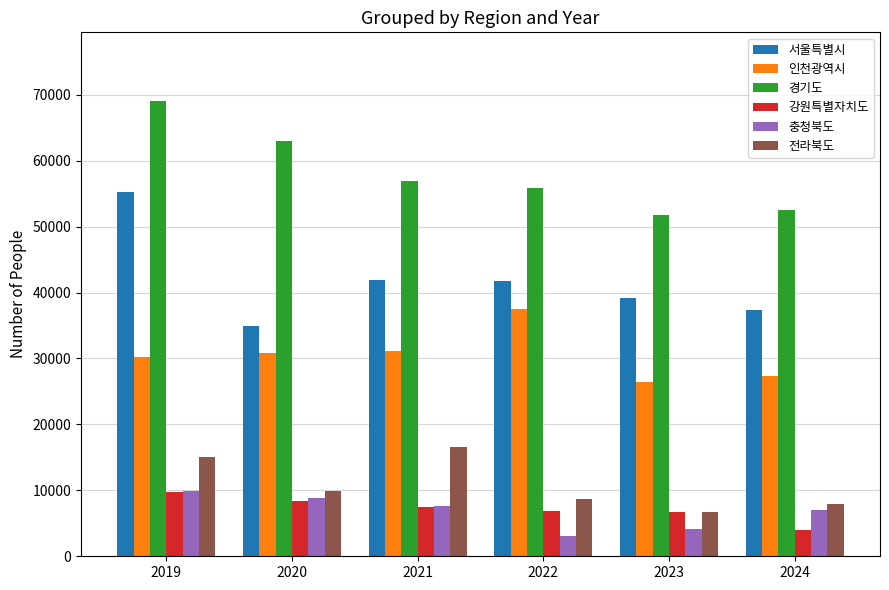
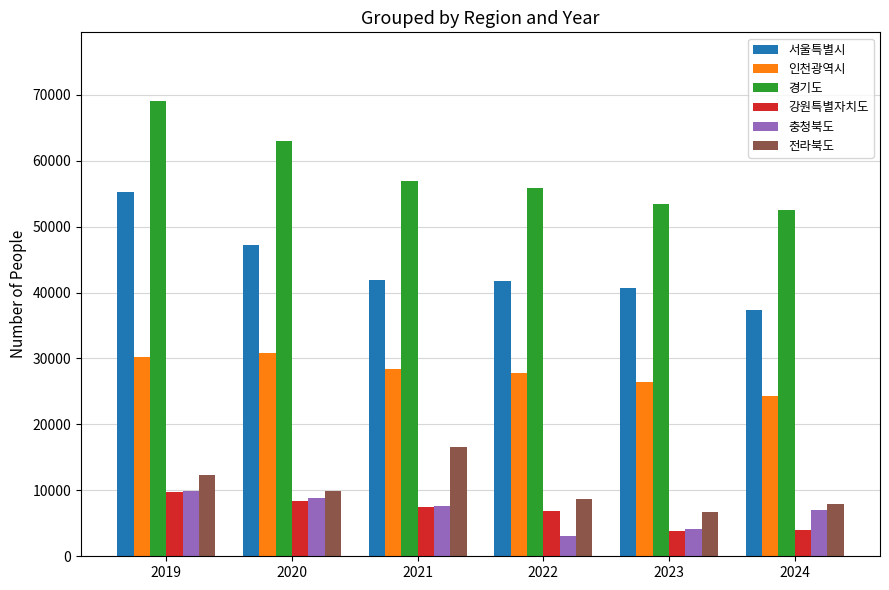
전라북도, 2019: 15000 -> 12000
서울특별시, 2020: 35000 -> 47000
인천광역시, 2021: 31000 -> 28000
인천광역시, 2022: 37000 -> 28000
서울특별시, 2023: 39000 -> 41000
경기도, 2023: 52000 -> 53000
강원특별자치도, 2023: 7000 -> 4000
인천광역시, 2024: 27000 -> 24000
